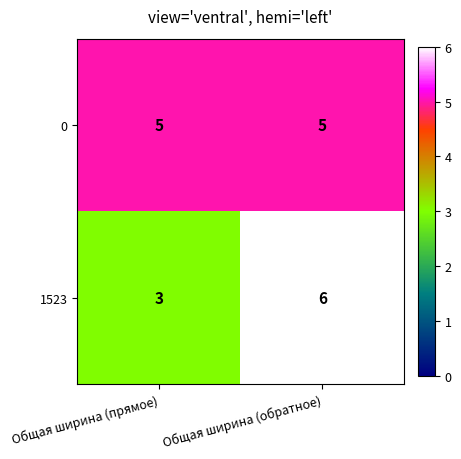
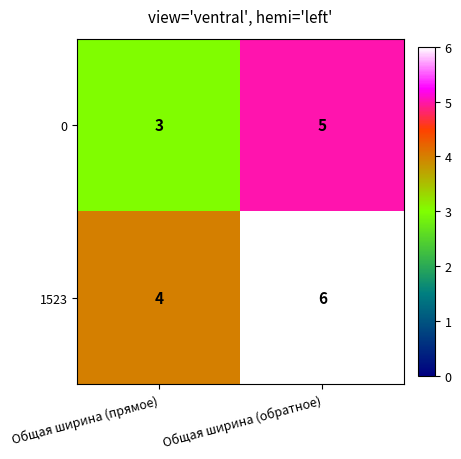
0, Общая ширина (прямое): 5 -> 3
1523, Общая ширина (прямое): 3 -> 4
